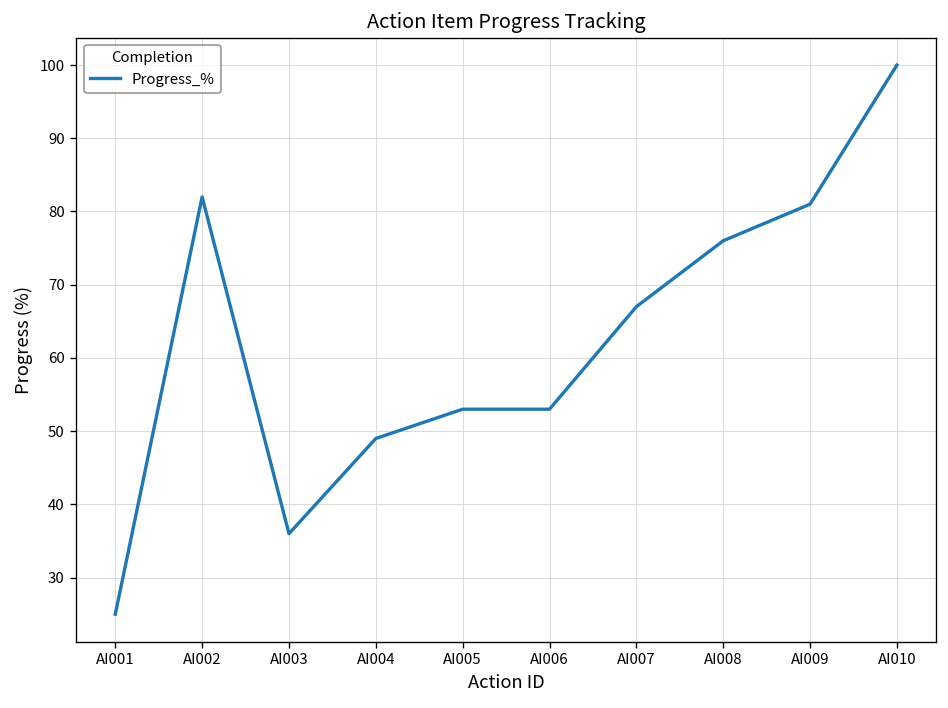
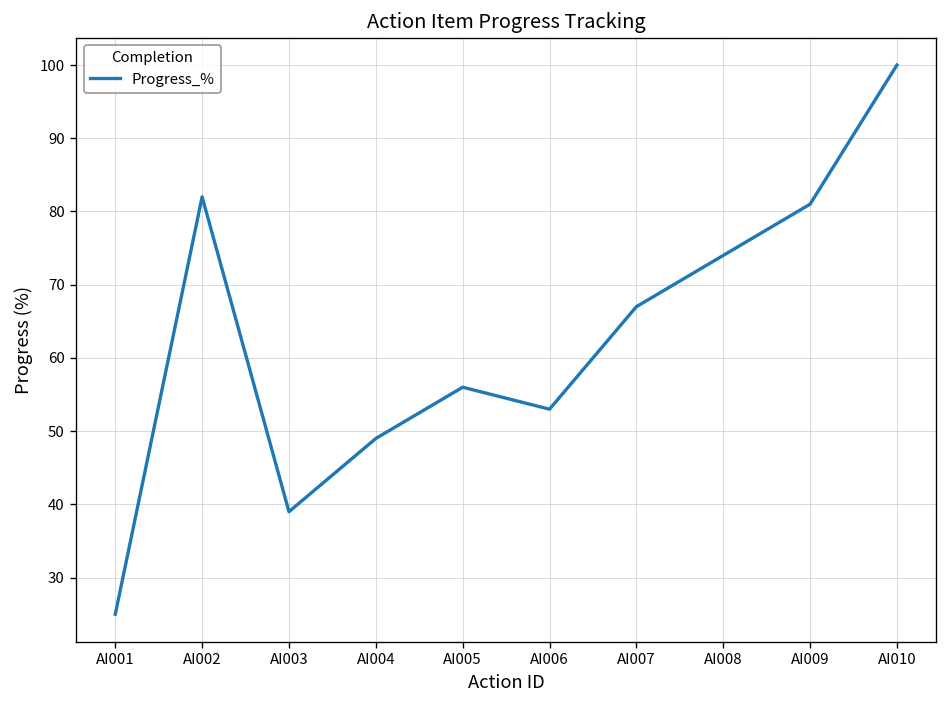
AI003: 36 -> 39
AI005: 53 -> 56
AI008: 76 -> 74
